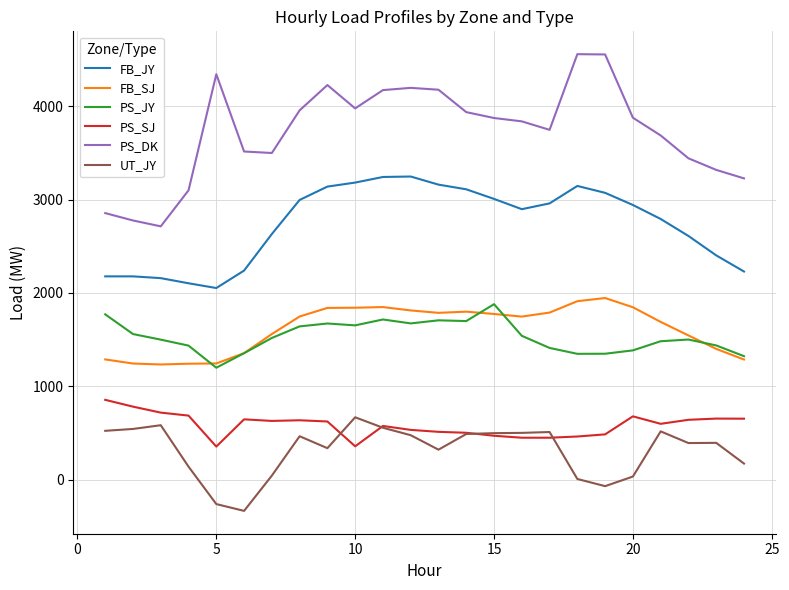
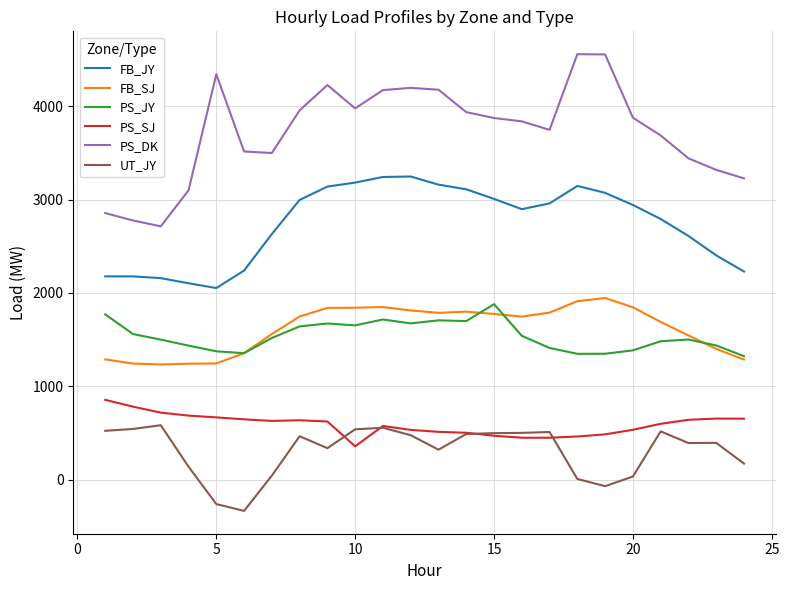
PS_JY, 5: 1200 -> 1400
PS_SJ, 5: 400 -> 700
UT_JY, 10: 700 -> 500
PS_SJ, 20: 700 -> 500
